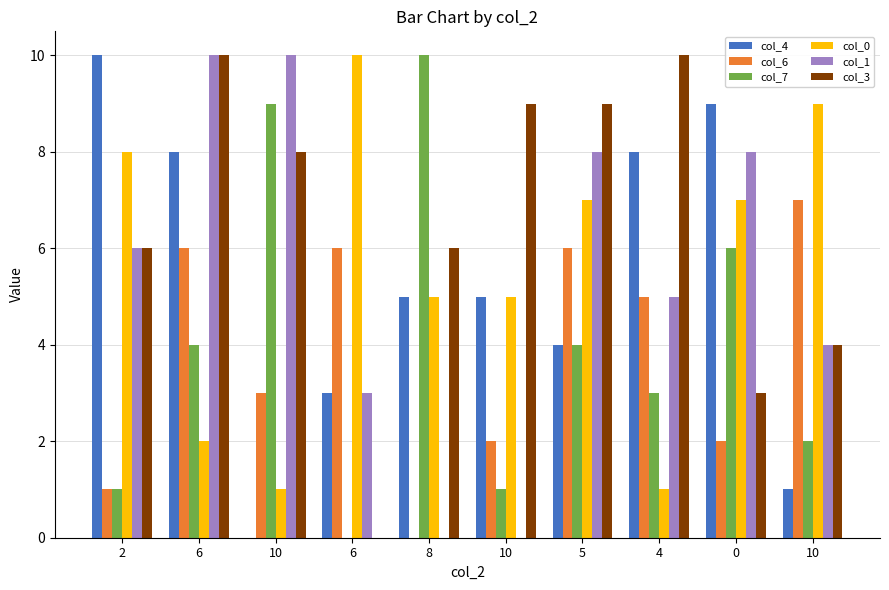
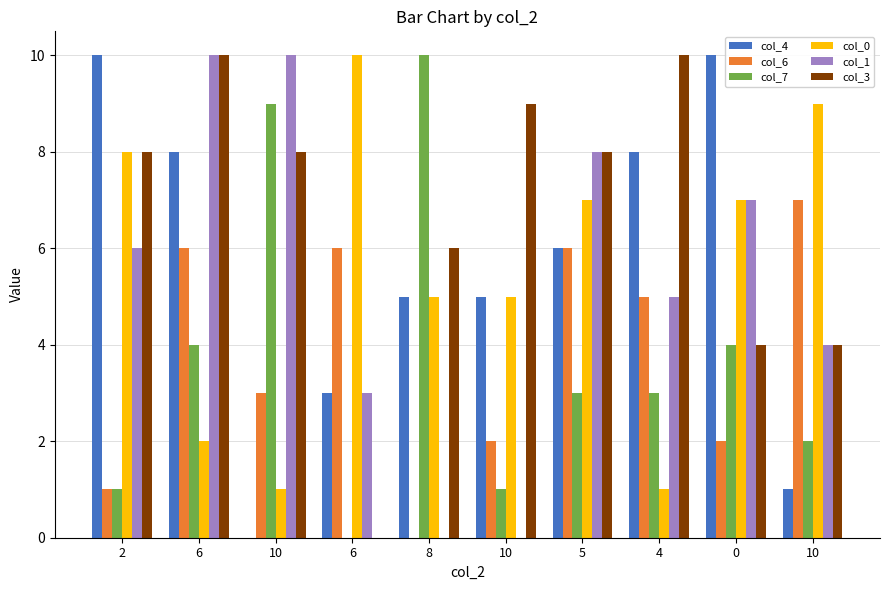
col_3, 2: 6 -> 8
col_4, 5: 4 -> 6
col_7, 5: 4 -> 3
col_3, 5: 9 -> 8
col_4, 0: 9 -> 10
col_7, 0: 6 -> 4
col_1, 0: 8 -> 7
col_3, 0: 3 -> 4
